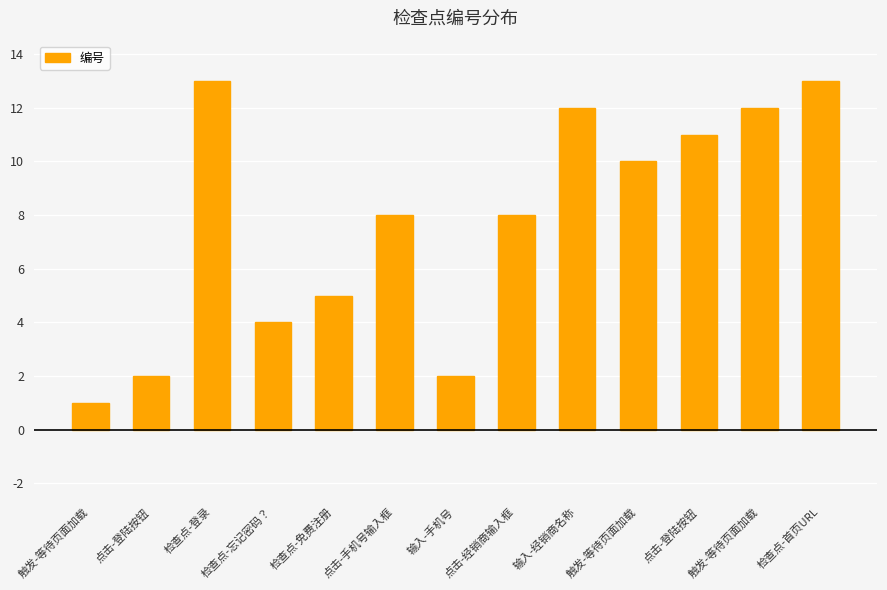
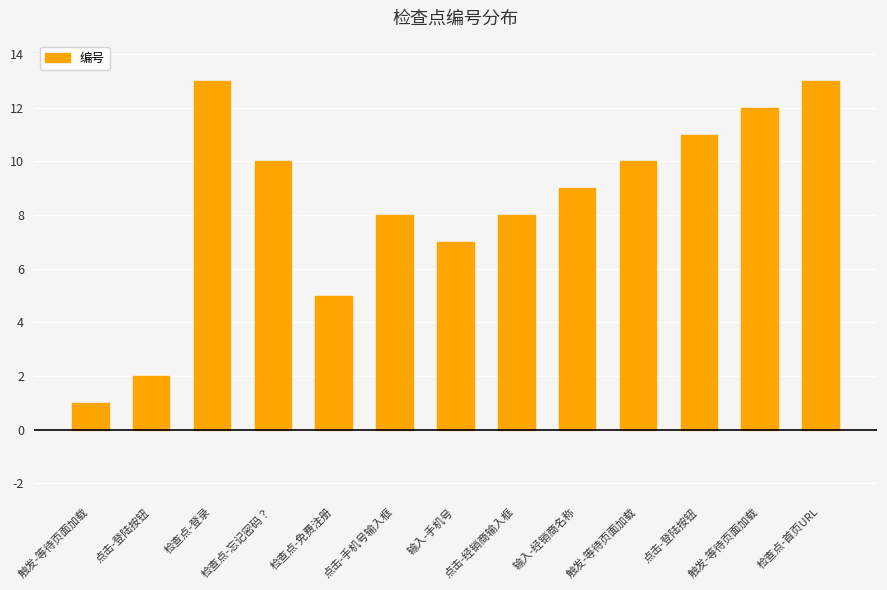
检查点-忘记密码？: 4 -> 10
输入-手机号: 2 -> 7
输入-经销商名称: 12 -> 9
